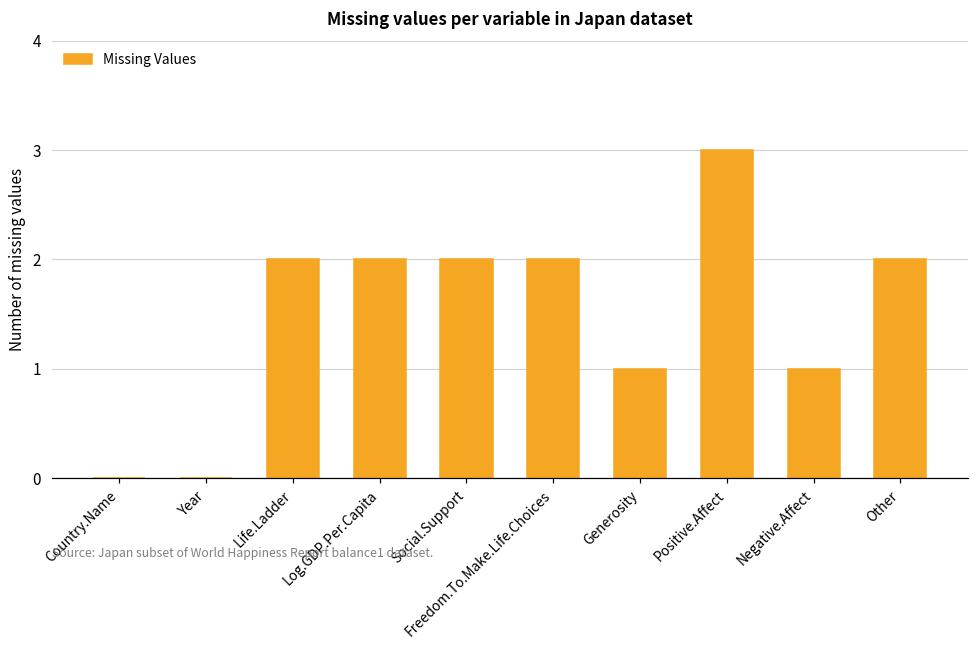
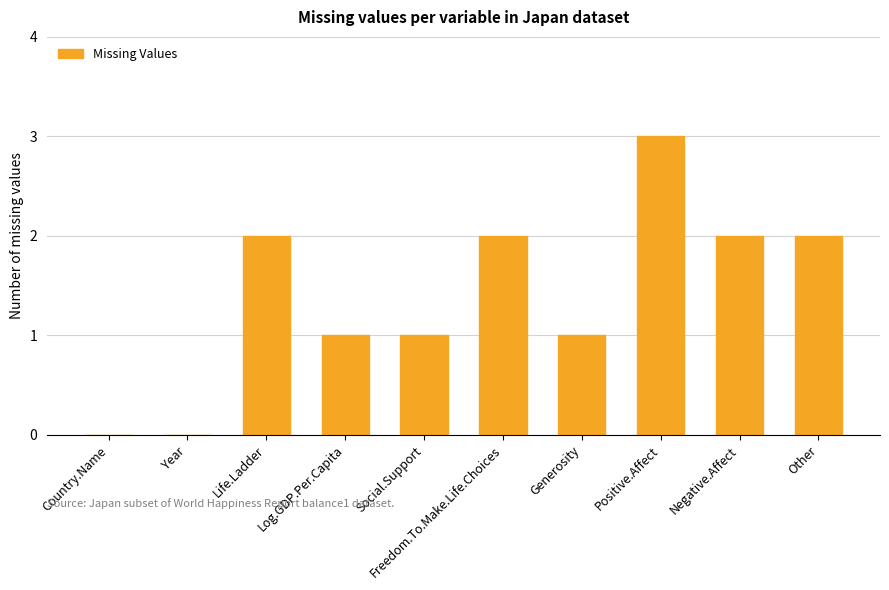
Log.GDP.Per.Capita: 2 -> 1
Social.Support: 2 -> 1
Negative.Affect: 1 -> 2
